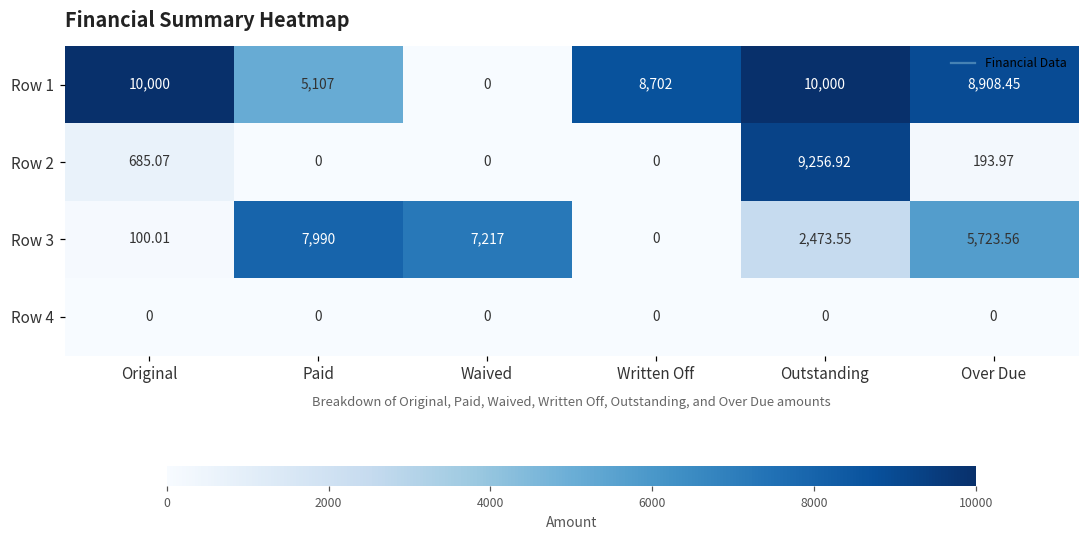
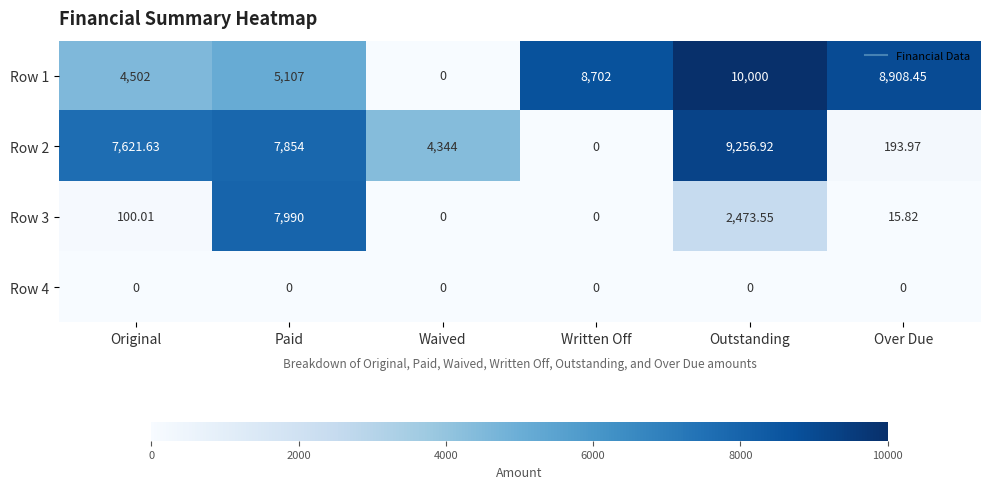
Row 1, Original: 10,000 -> 4,502
Row 2, Original: 685.07 -> 7,621.63
Row 2, Paid: 0 -> 7,854
Row 2, Waived: 0 -> 4,344
Row 3, Waived: 7,217 -> 0
Row 3, Over Due: 5,723.56 -> 15.82
